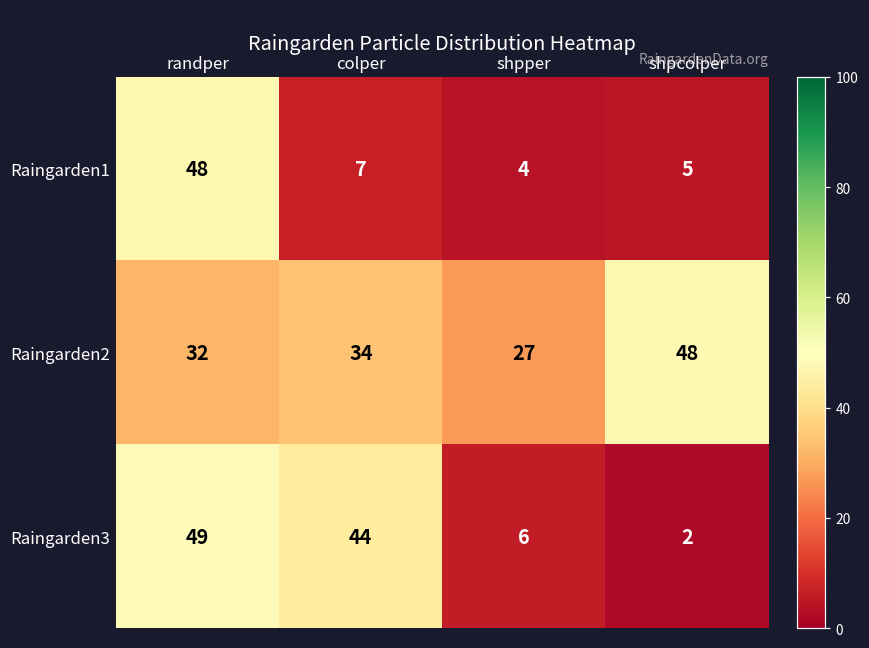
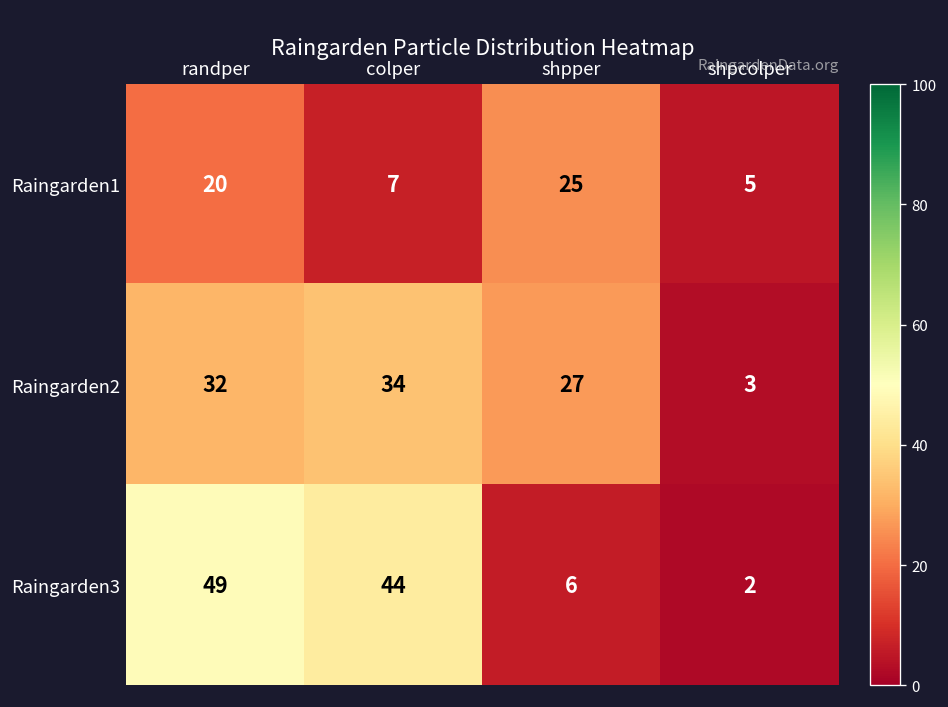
Raingarden1, randper: 48 -> 20
Raingarden1, shpper: 4 -> 25
Raingarden2, shpcolper: 48 -> 3
